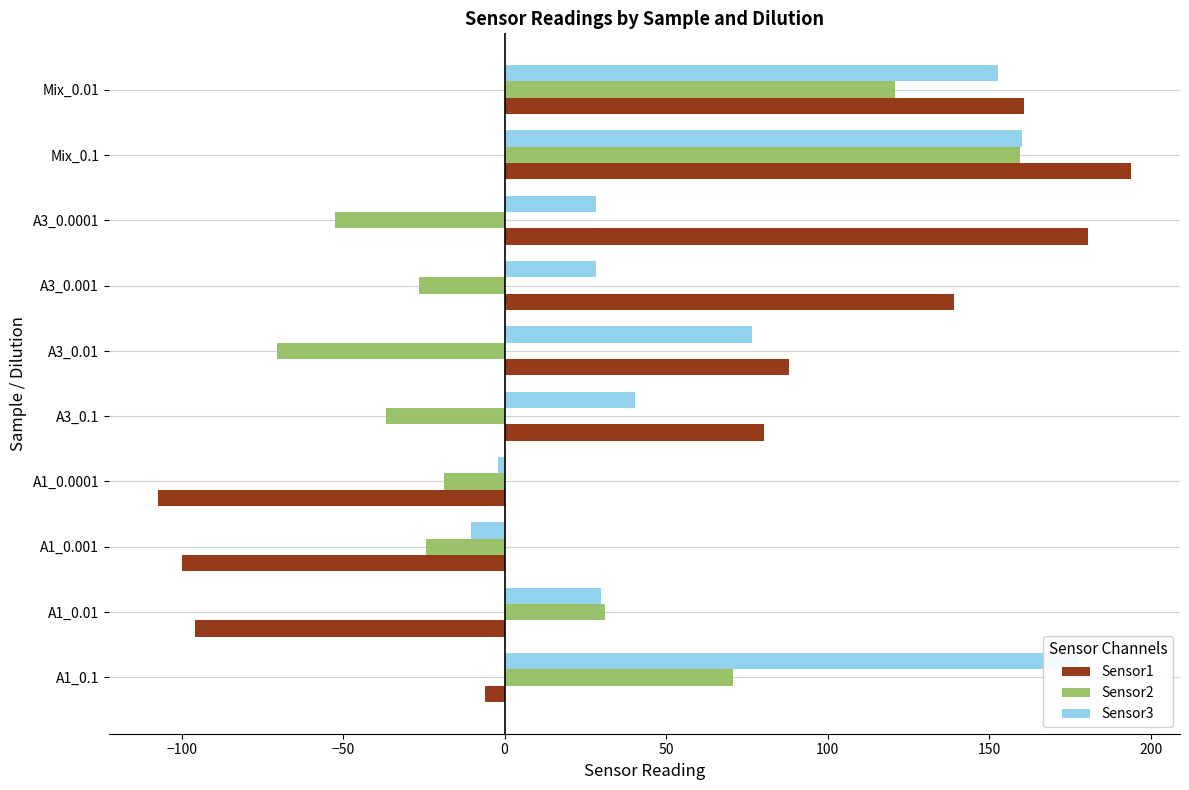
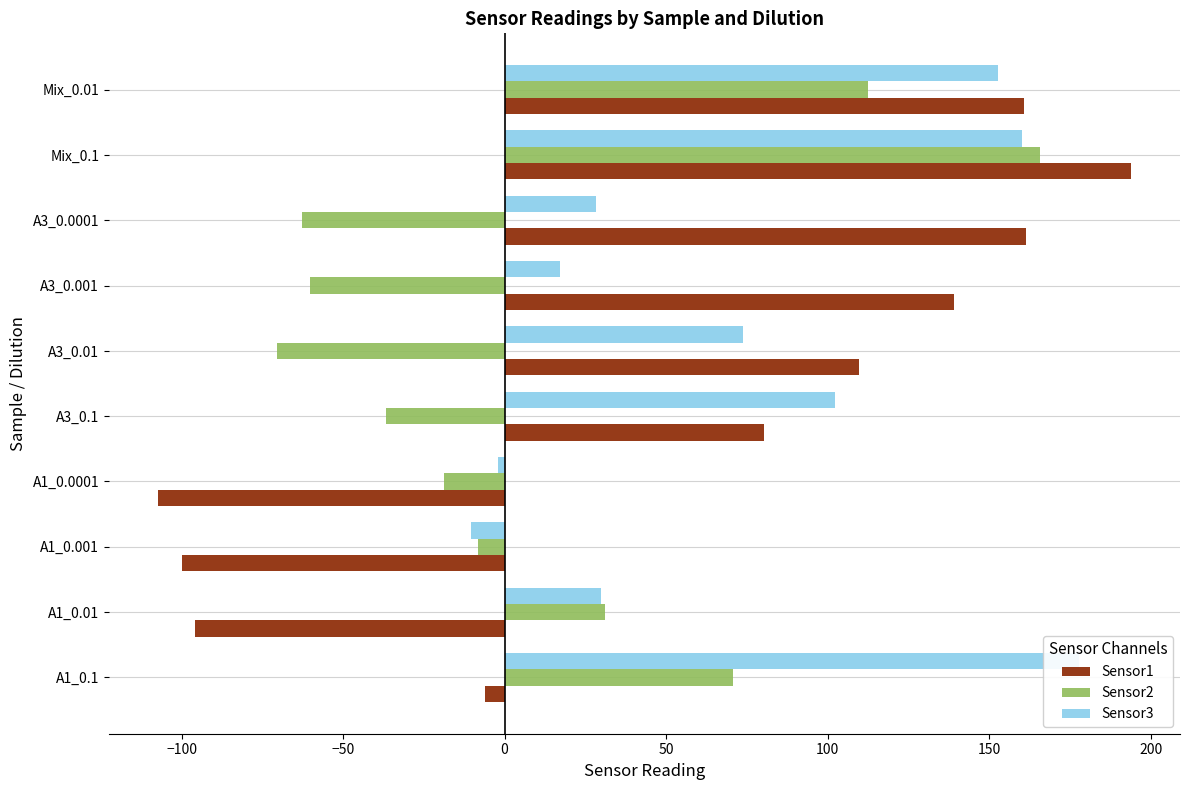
Sensor2, Mix_0.01: 121 -> 112
Sensor2, Mix_0.1: 160 -> 166
Sensor2, A3_0.0001: -52 -> -63
Sensor1, A3_0.0001: 180 -> 161
Sensor3, A3_0.001: 28 -> 17
Sensor2, A3_0.001: -27 -> -60
Sensor3, A3_0.01: 77 -> 74
Sensor1, A3_0.01: 88 -> 110
Sensor3, A3_0.1: 40 -> 102
Sensor2, A1_0.001: -24 -> -8
